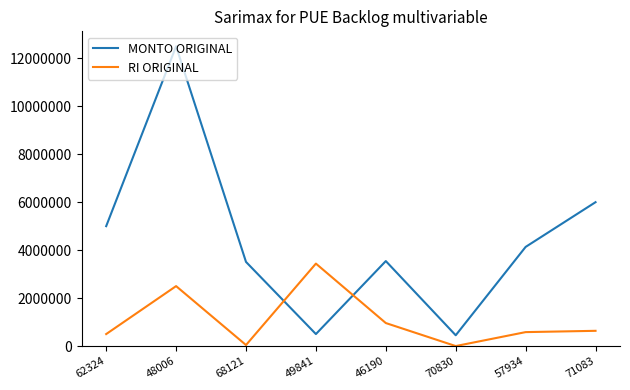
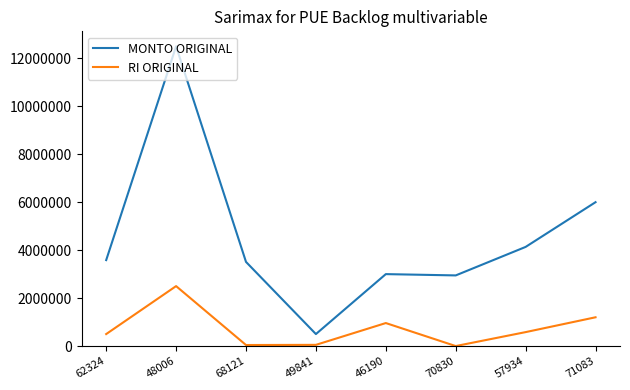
MONTO ORIGINAL, 62324: 5000000 -> 3600000
RI ORIGINAL, 49841: 3400000 -> 100000
MONTO ORIGINAL, 46190: 3500000 -> 3000000
MONTO ORIGINAL, 70830: 500000 -> 2900000
RI ORIGINAL, 71083: 600000 -> 1200000
